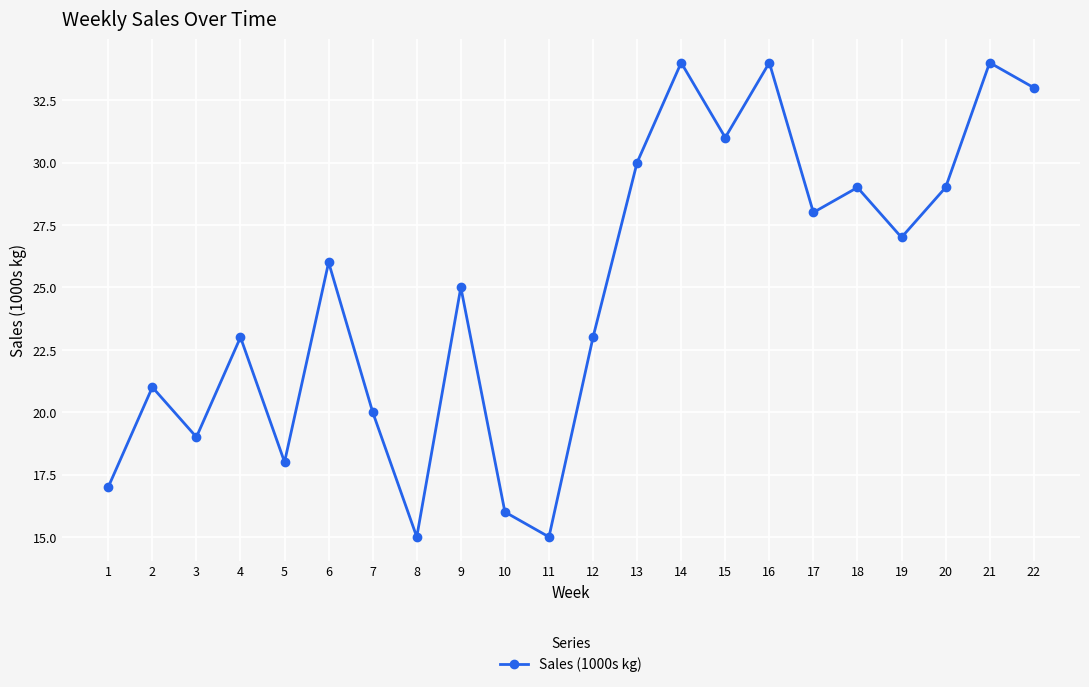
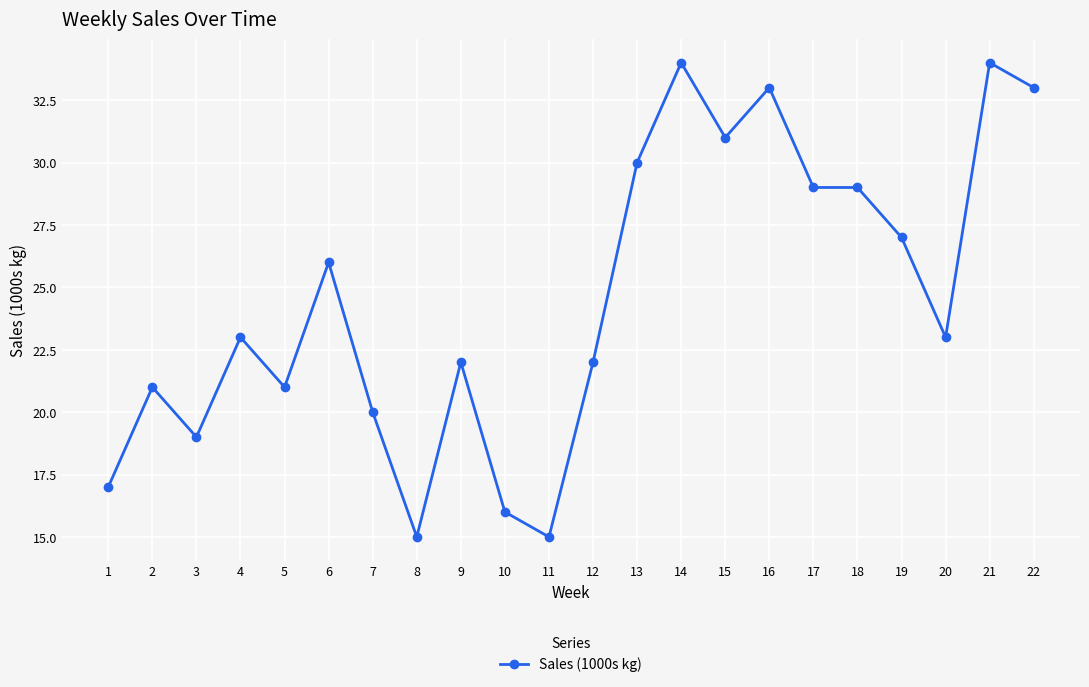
5: 18 -> 21
9: 25 -> 22
12: 23 -> 22
16: 34 -> 33
17: 28 -> 29
20: 29 -> 23
